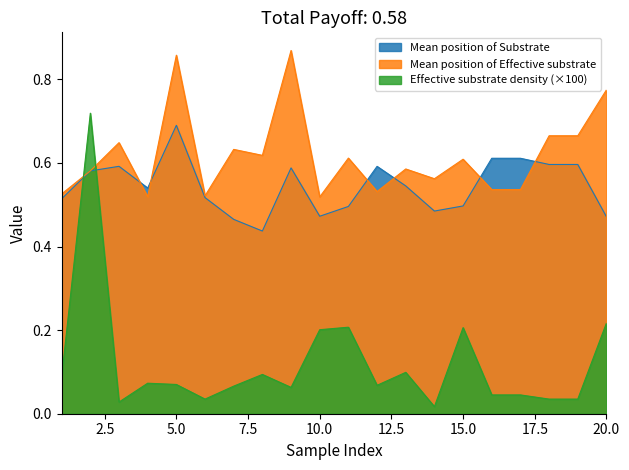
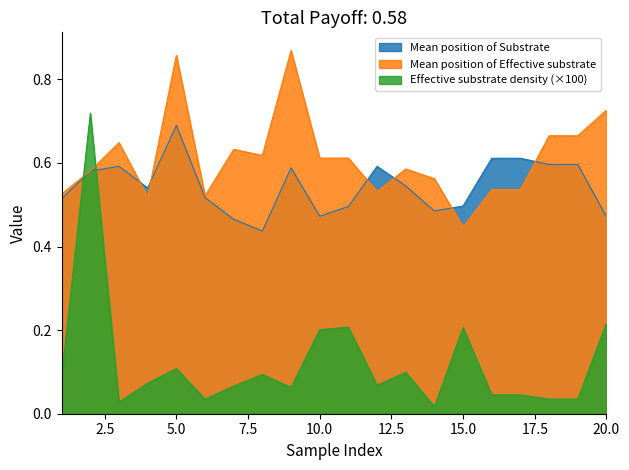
Effective substrate density (×100), 5.0: 0.07 -> 0.11
Mean position of Effective substrate, 10.0: 0.52 -> 0.61
Mean position of Effective substrate, 15.0: 0.61 -> 0.45
Mean position of Effective substrate, 20.0: 0.77 -> 0.73
